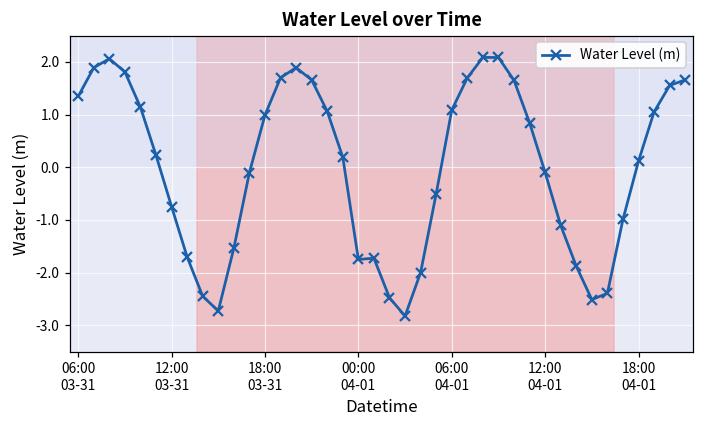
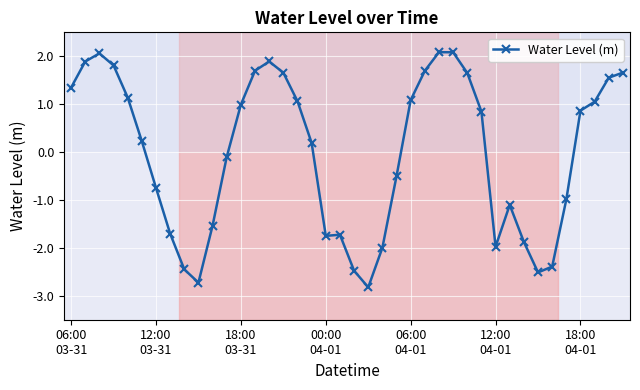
12:00 04-01: -0.1 -> -2.0
18:00 04-01: 0.1 -> 0.9
